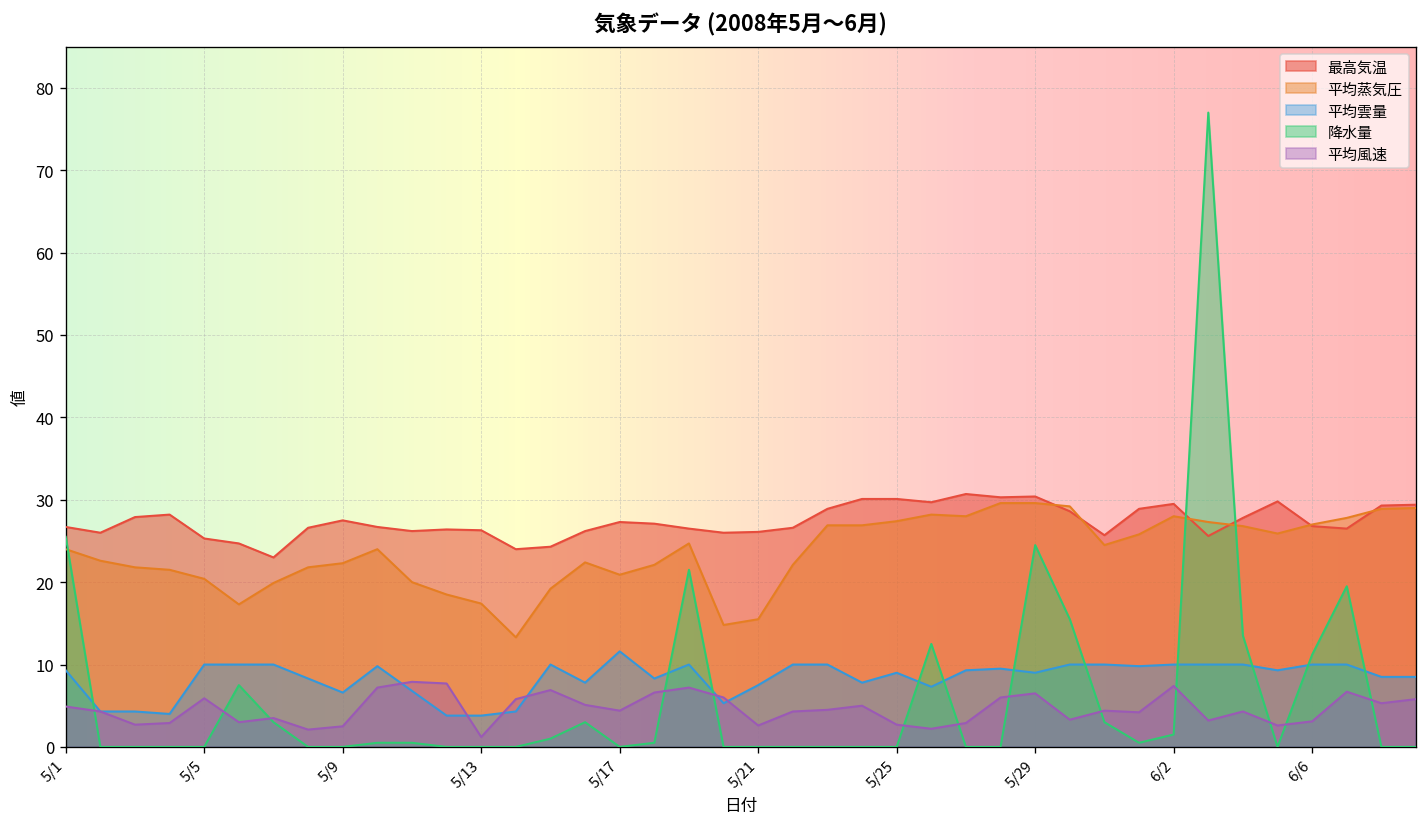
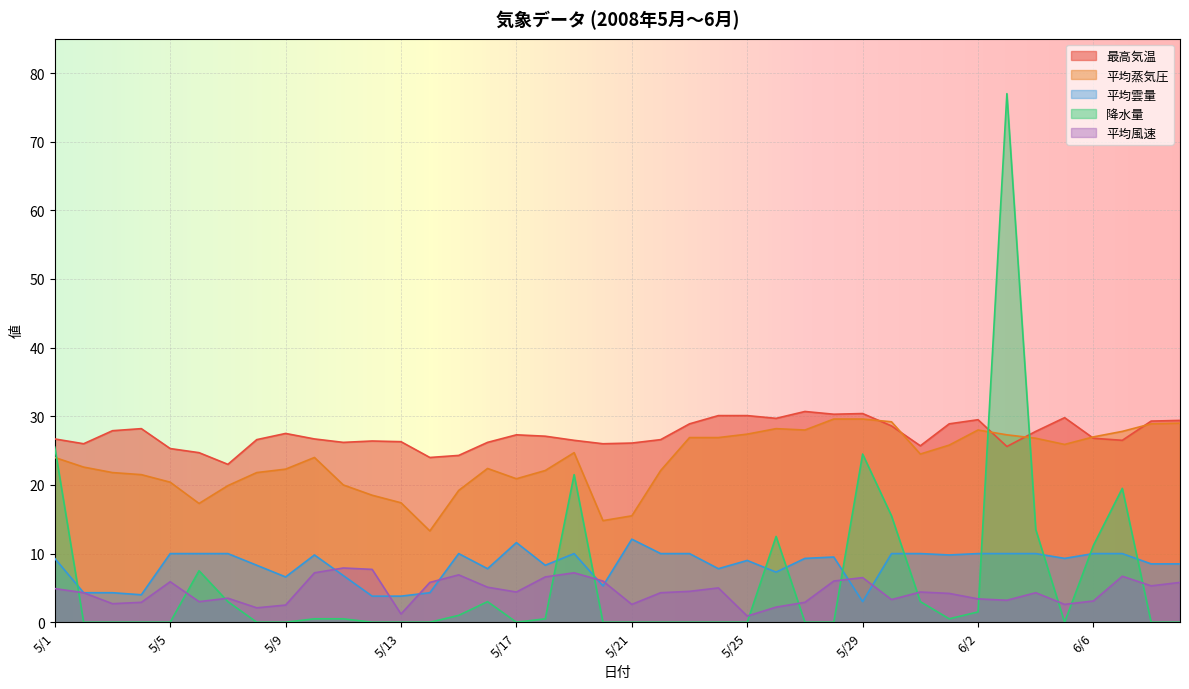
平均雲量, 5/21: 8 -> 12
平均風速, 5/25: 3 -> 1
平均雲量, 5/29: 9 -> 3
平均風速, 6/2: 7 -> 3
